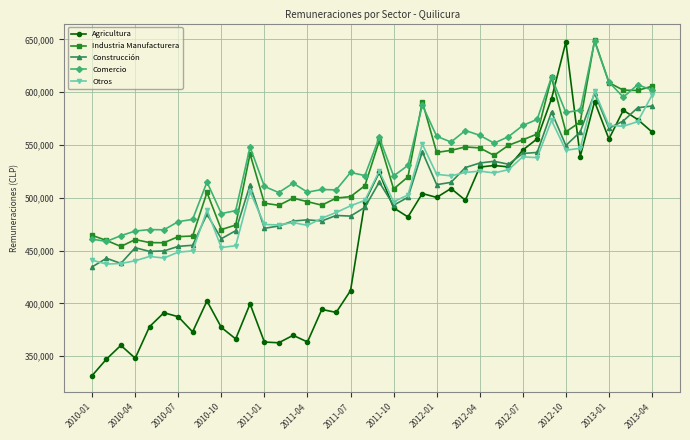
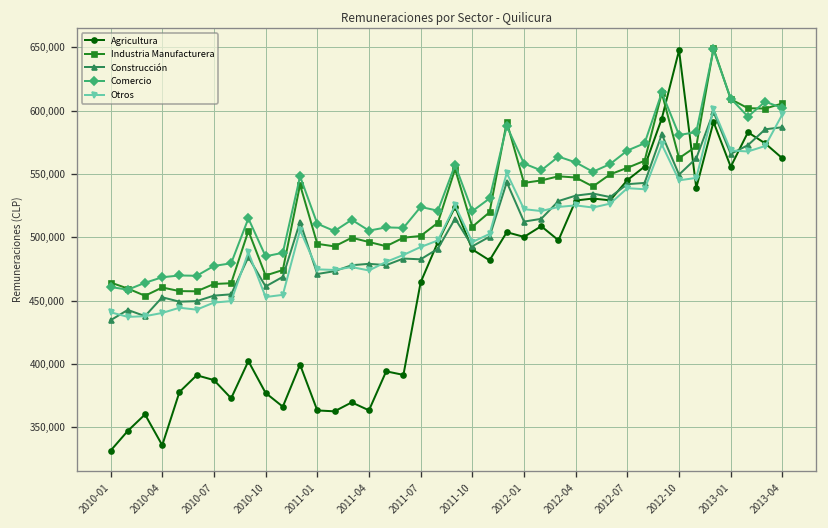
Agricultura, 2010-04: 348,000 -> 336,000
Agricultura, 2011-07: 412,000 -> 464,000
